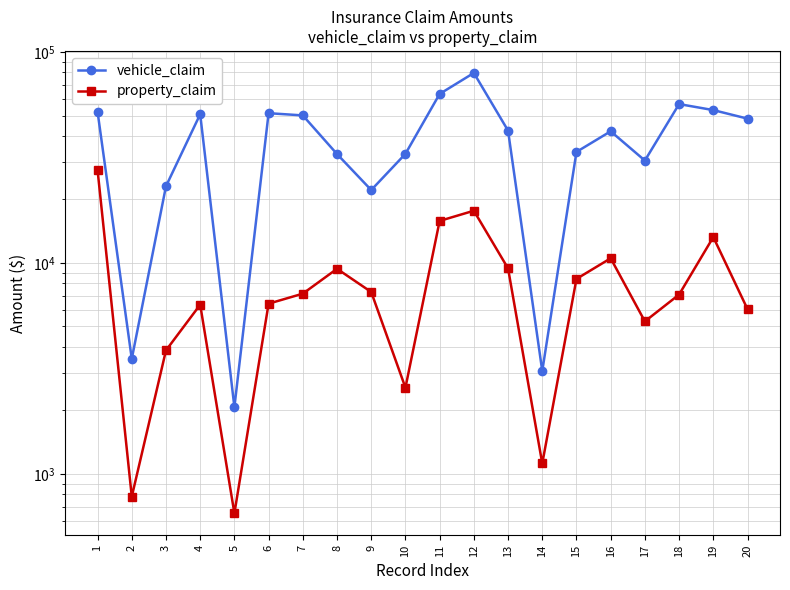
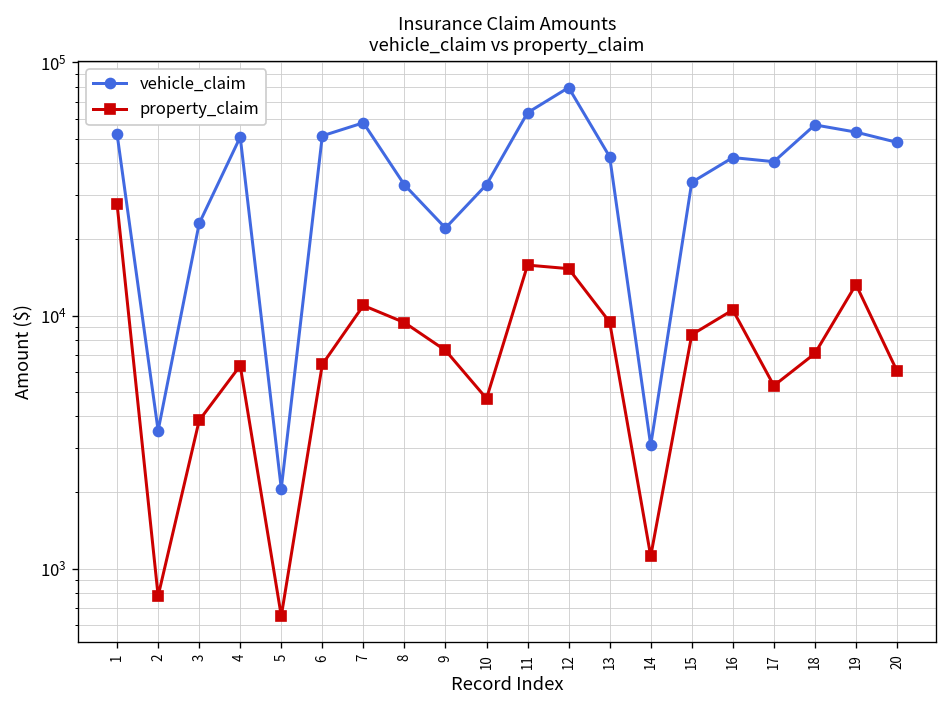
vehicle_claim, 7: 50000 -> 58000
property_claim, 7: 7200 -> 11000
property_claim, 10: 2600 -> 4700
property_claim, 12: 18000 -> 15000
vehicle_claim, 17: 31000 -> 41000
